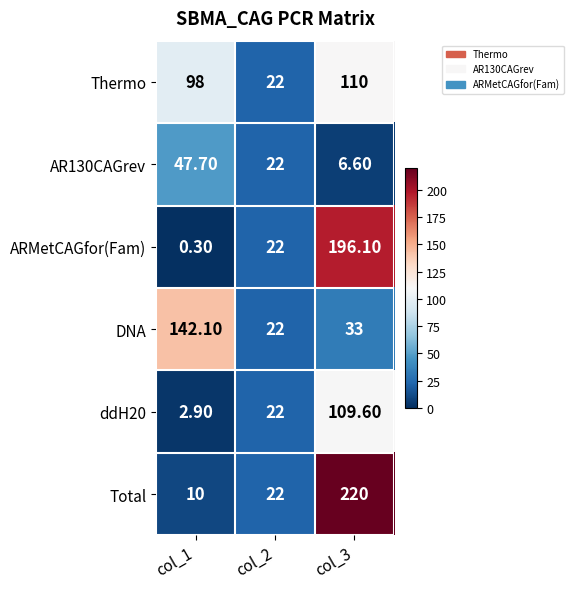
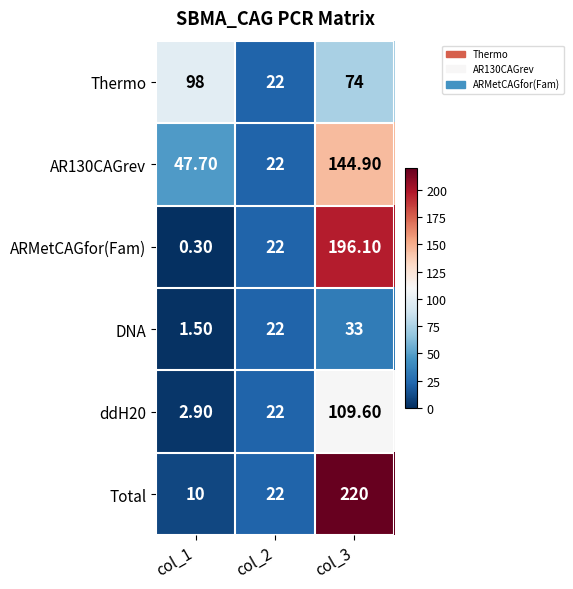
Thermo, col_3: 110 -> 74
AR130CAGrev, col_3: 6.60 -> 144.90
DNA, col_1: 142.10 -> 1.50
